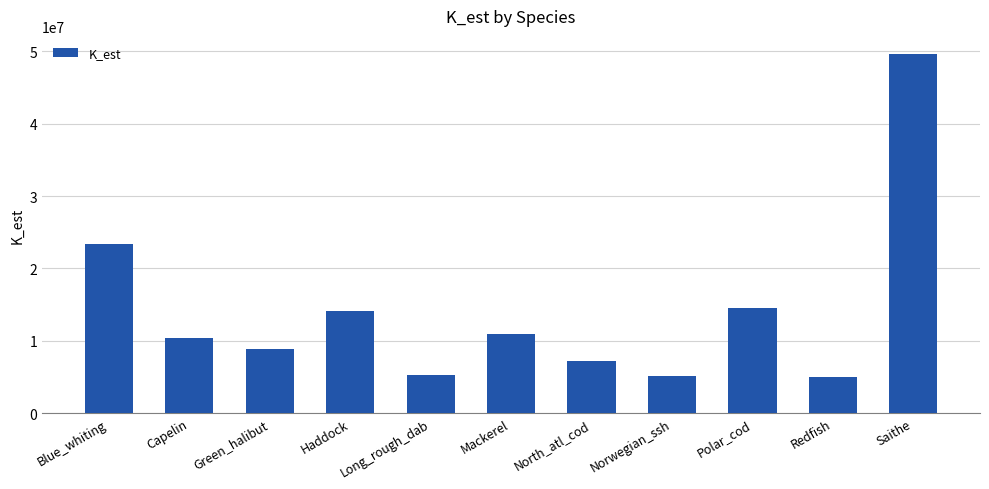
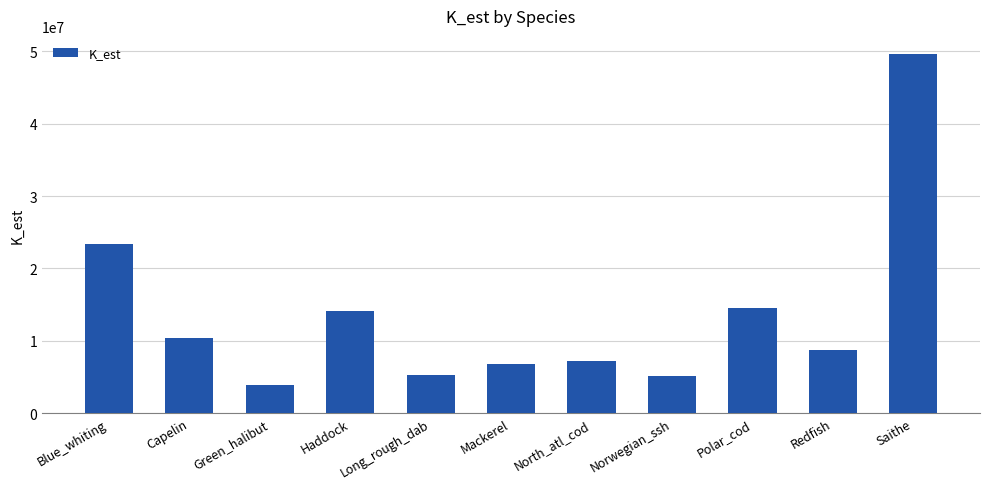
Green_halibut: 9000000 -> 4000000
Mackerel: 11000000 -> 7000000
Redfish: 5000000 -> 9000000
